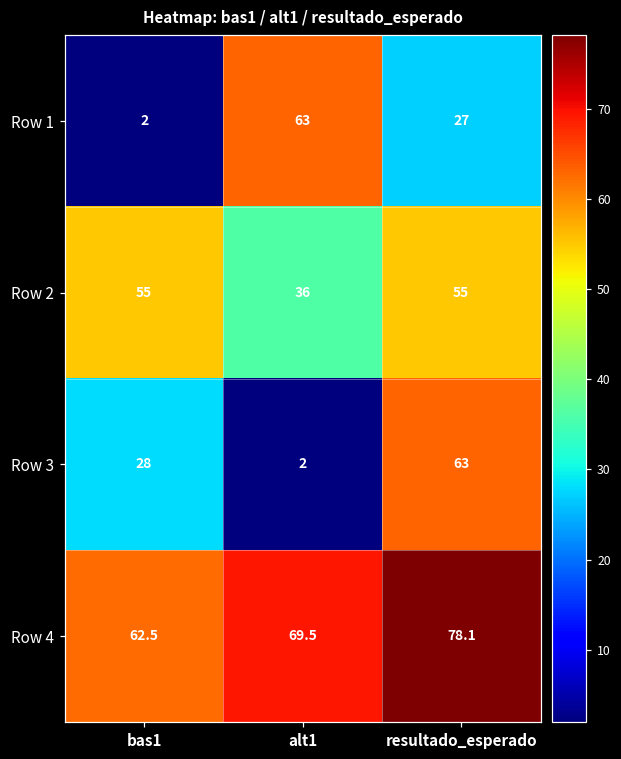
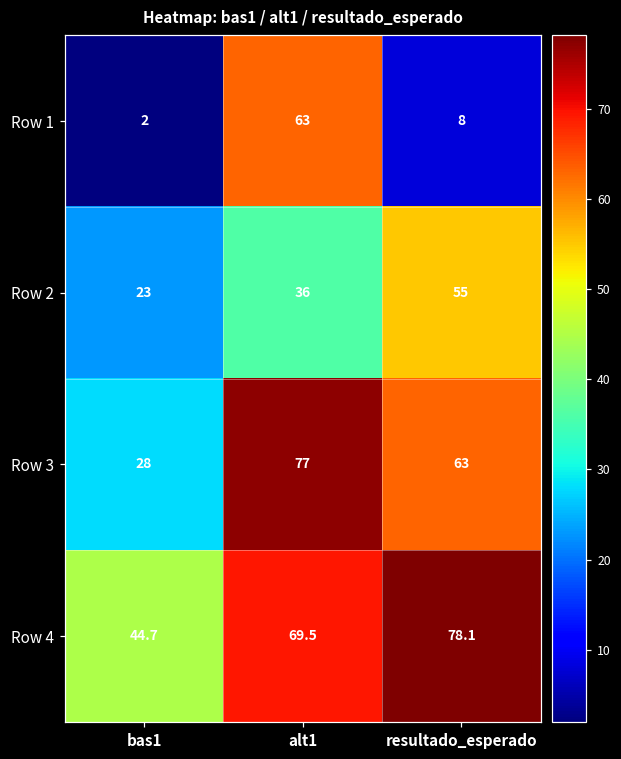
Row 1, resultado_esperado: 27 -> 8
Row 2, bas1: 55 -> 23
Row 3, alt1: 2 -> 77
Row 4, bas1: 62.5 -> 44.7
